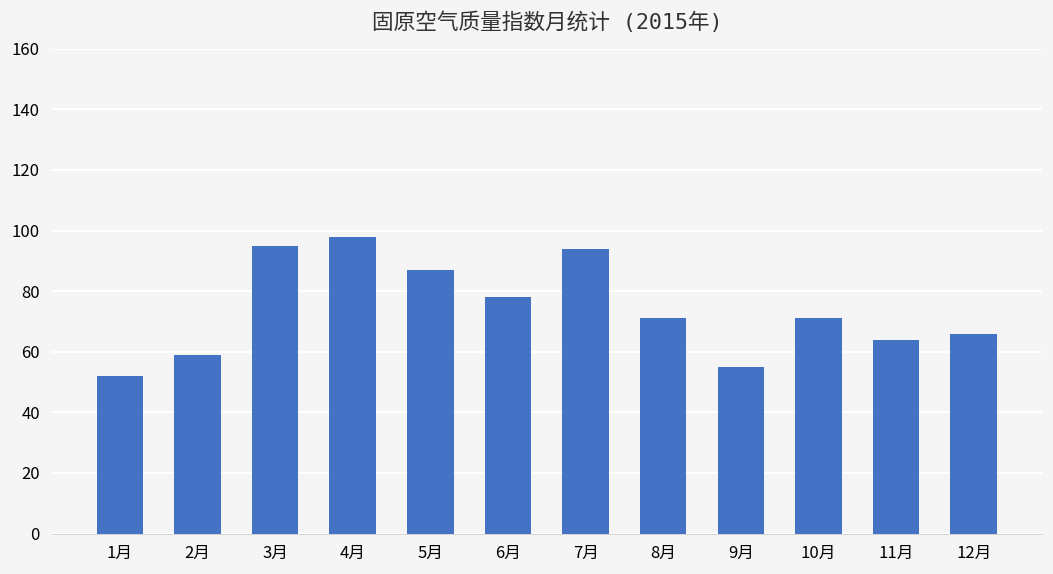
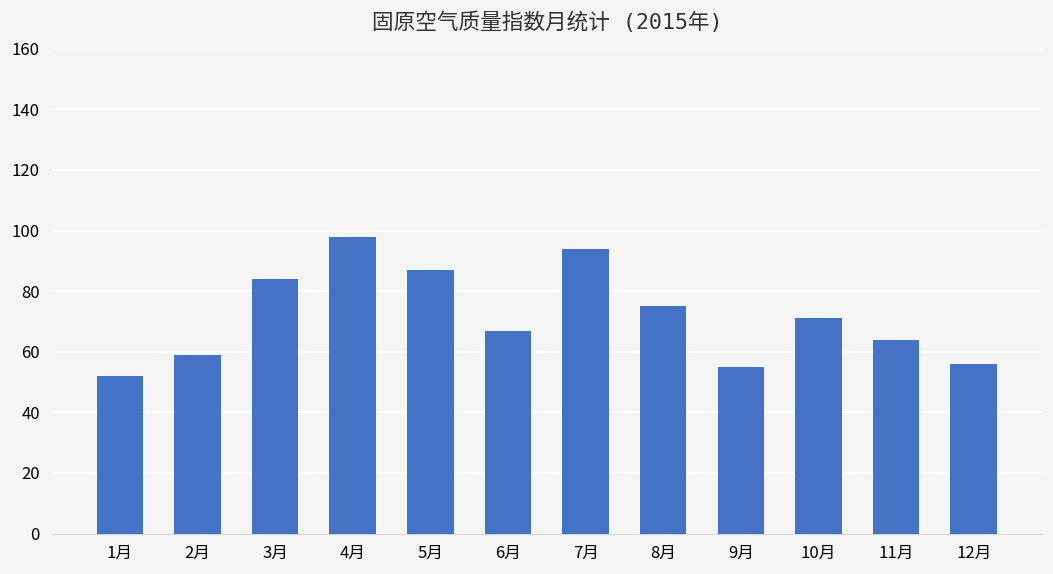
3月: 95 -> 84
6月: 78 -> 67
8月: 71 -> 75
12月: 66 -> 56
